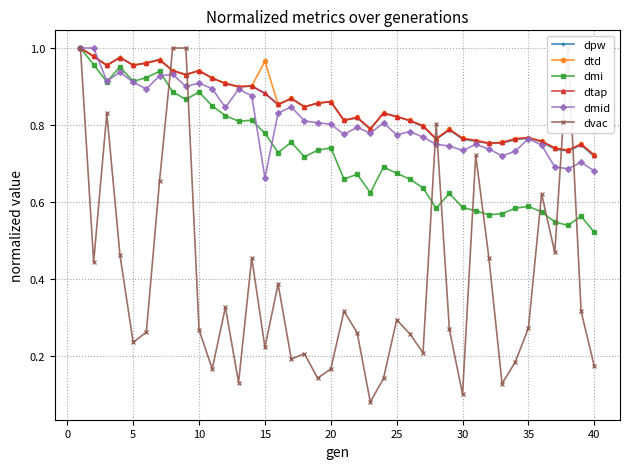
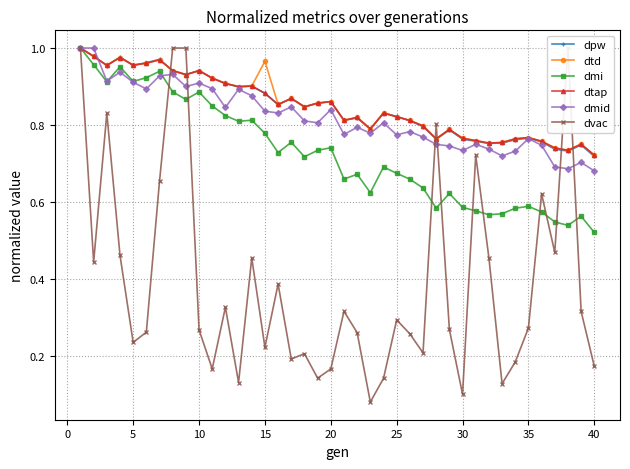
dmid, 15: 0.66 -> 0.84
dmid, 20: 0.80 -> 0.84
